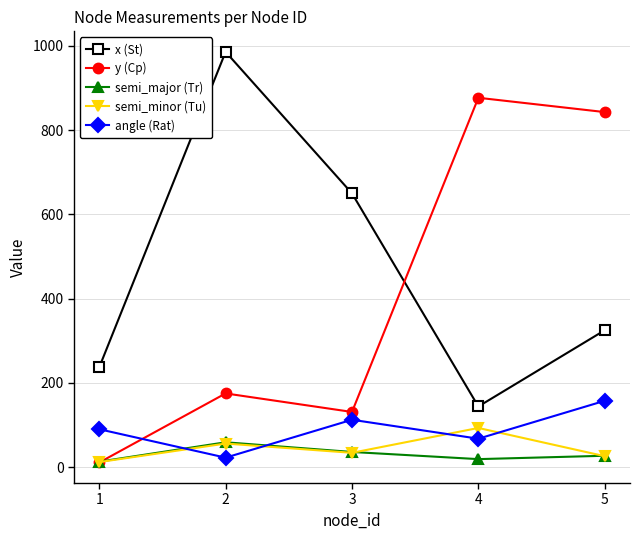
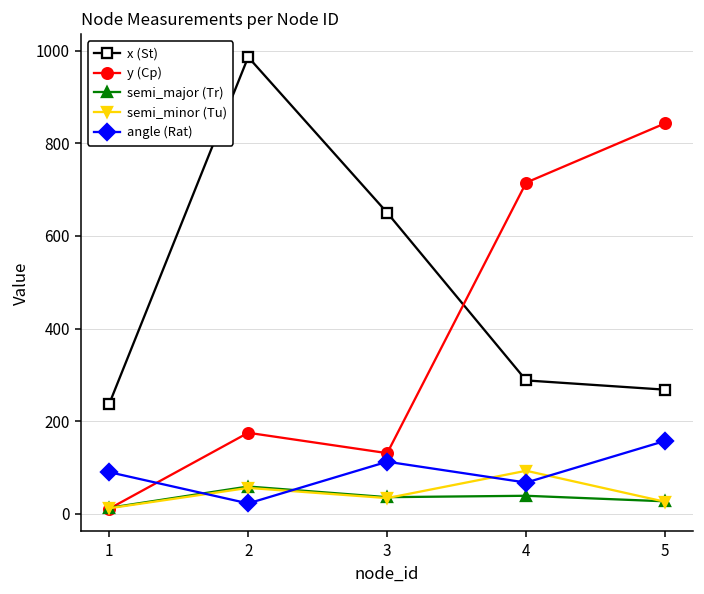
x (St), 4: 140 -> 290
y (Cp), 4: 880 -> 720
semi_major (Tr), 4: 20 -> 40
x (St), 5: 330 -> 270
